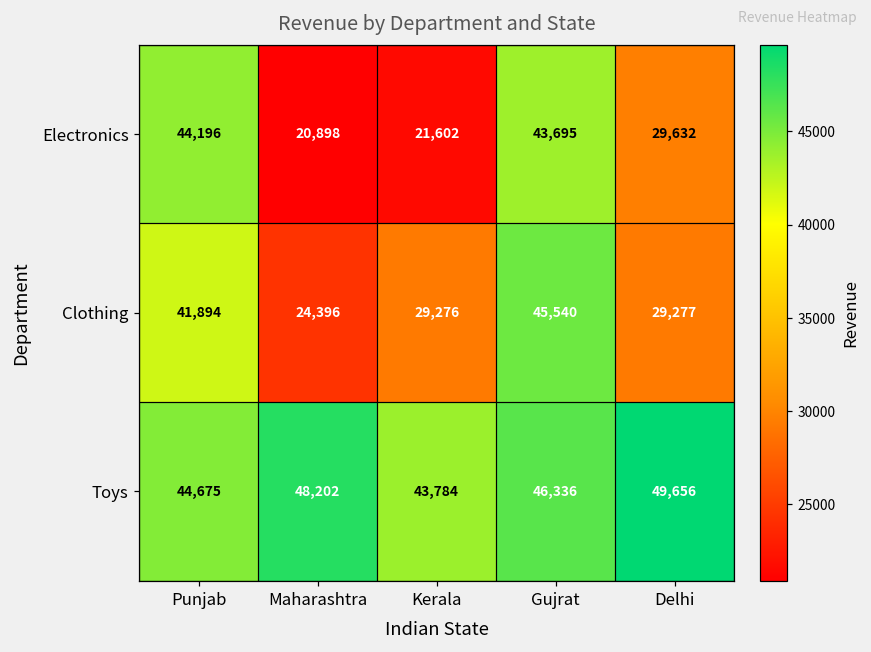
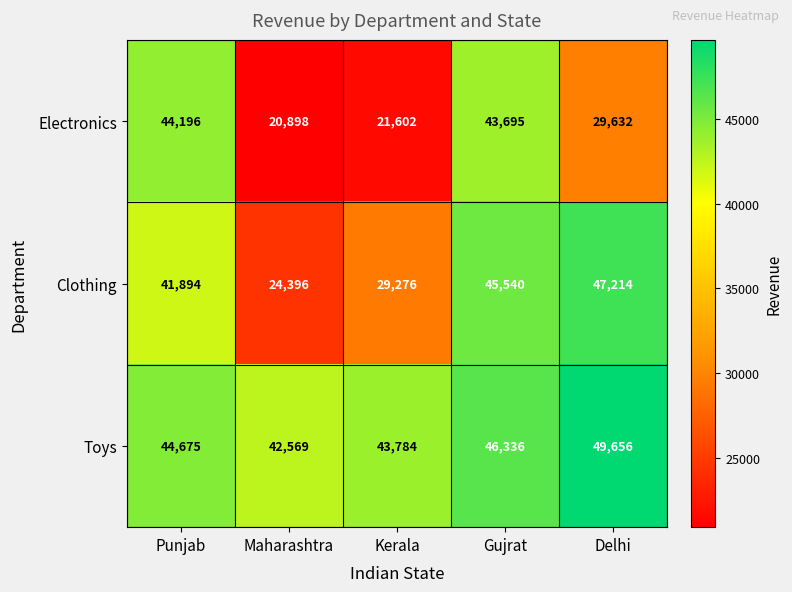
Clothing, Delhi: 29,277 -> 47,214
Toys, Maharashtra: 48,202 -> 42,569
